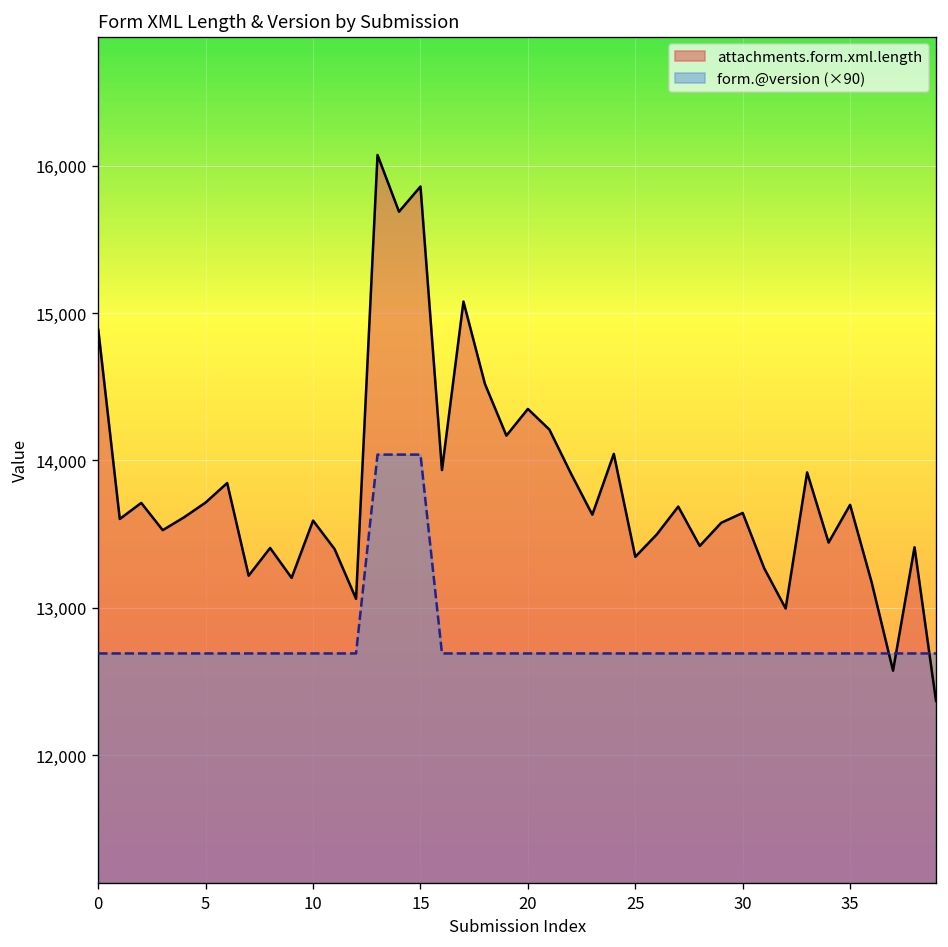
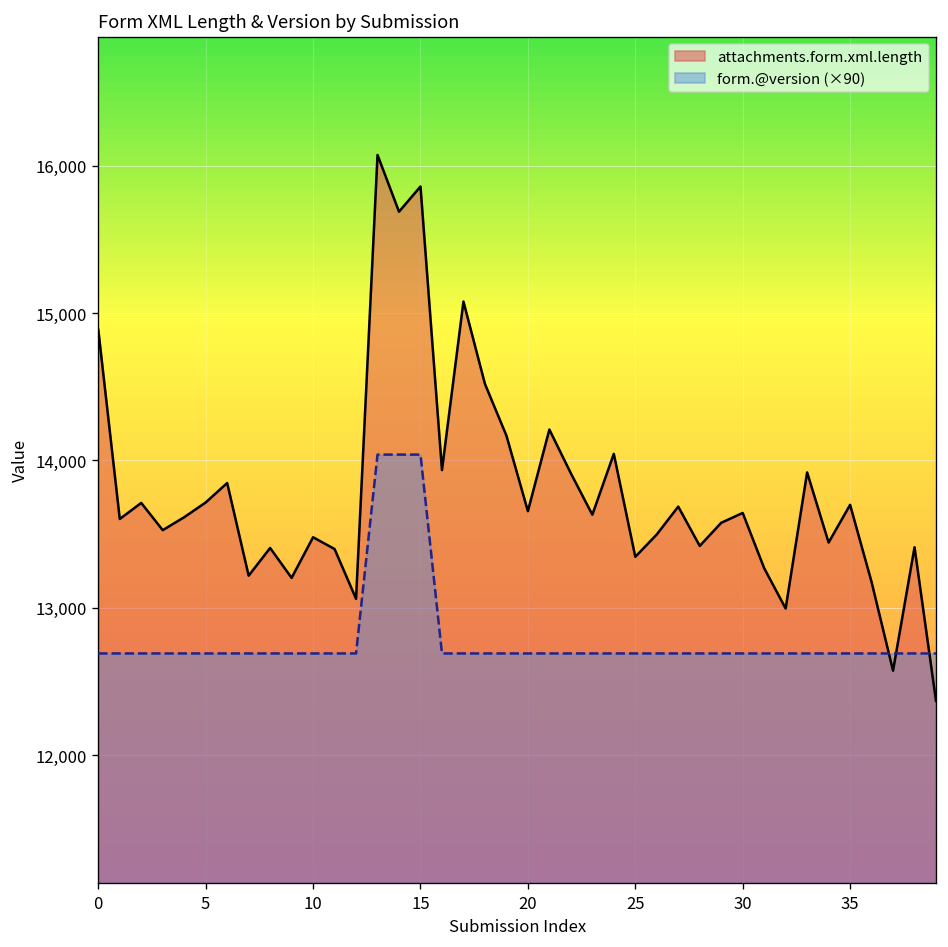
attachments.form.xml.length, 10: 13,590 -> 13,480
attachments.form.xml.length, 20: 14,350 -> 13,660
